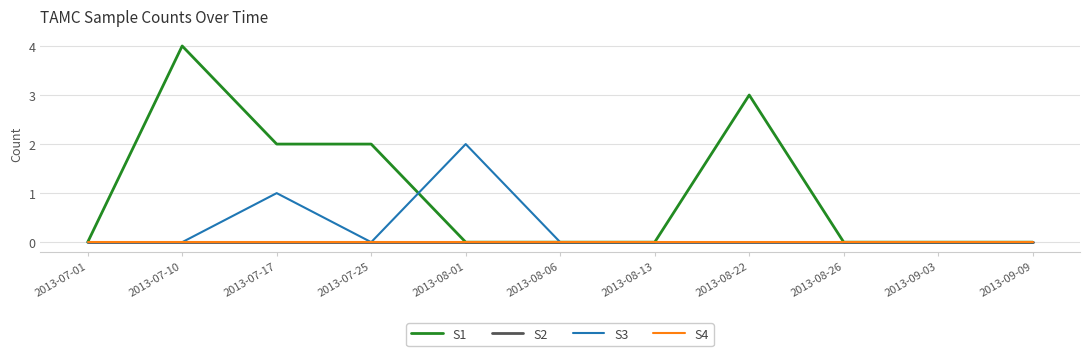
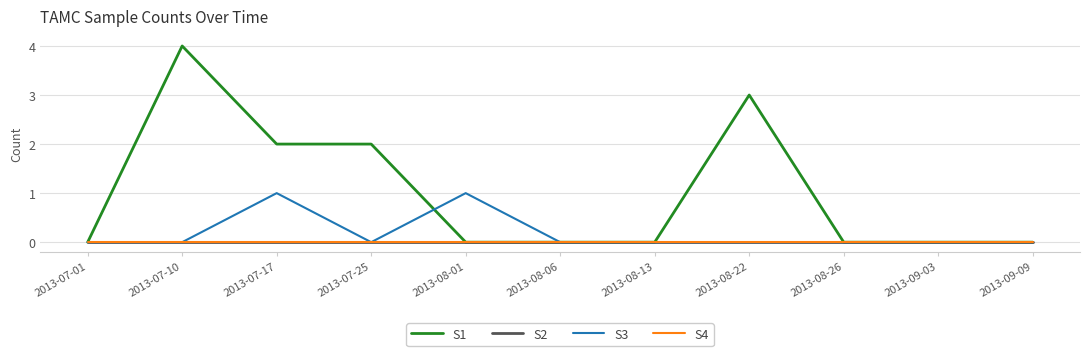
S3, 2013-08-01: 2 -> 1
